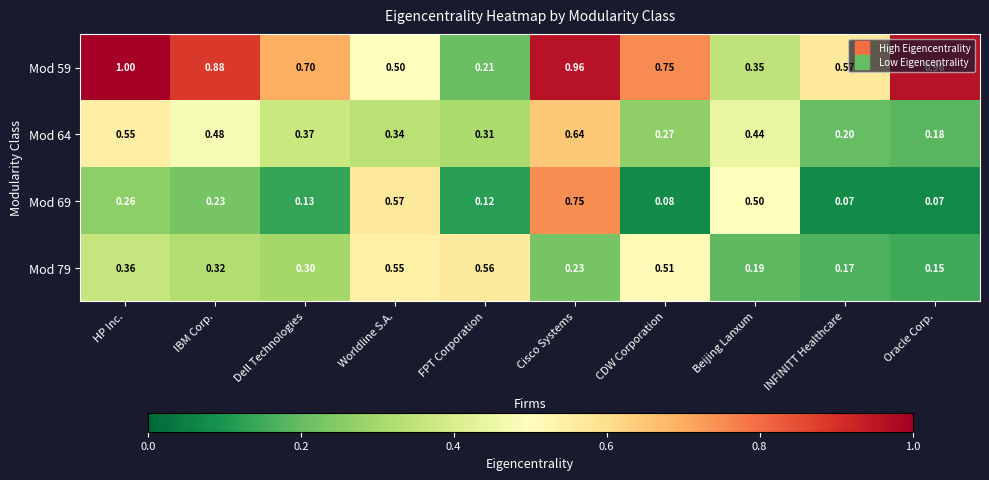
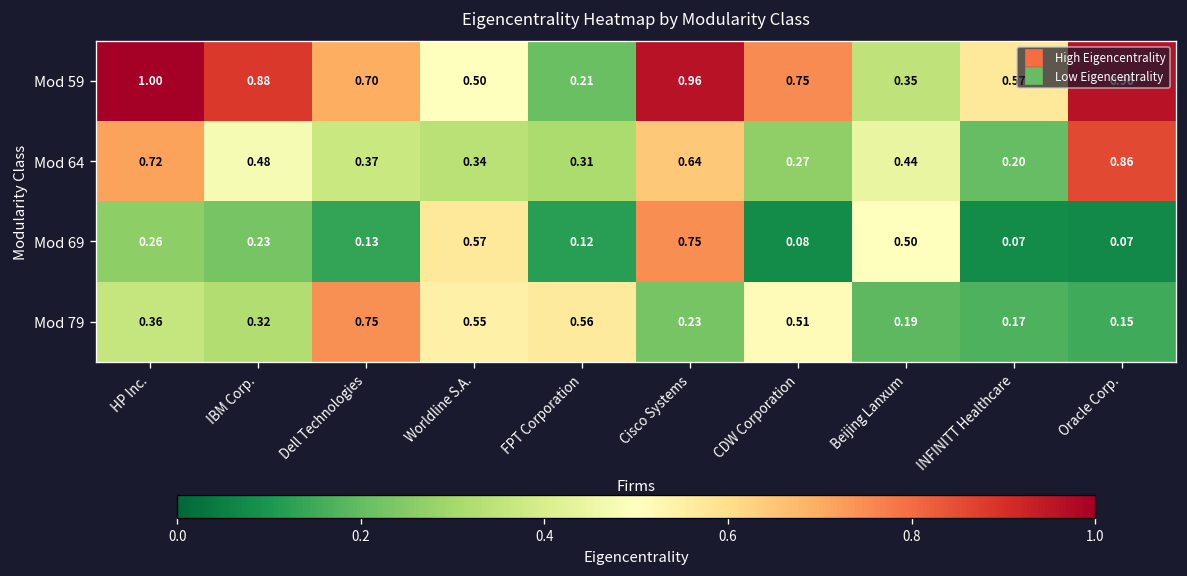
Mod 64, HP Inc.: 0.55 -> 0.72
Mod 64, Oracle Corp.: 0.18 -> 0.86
Mod 79, Dell Technologies: 0.30 -> 0.75
